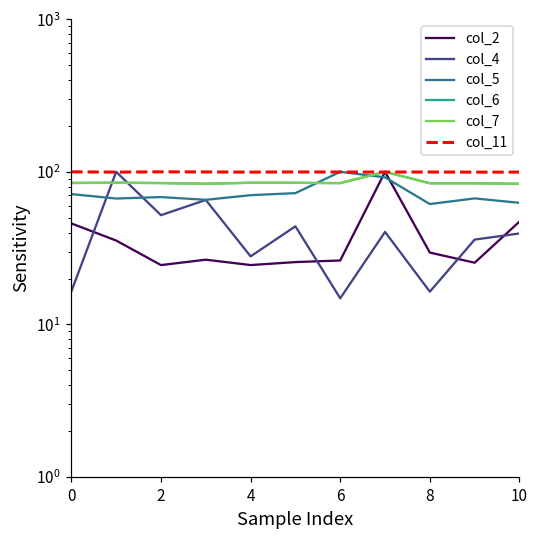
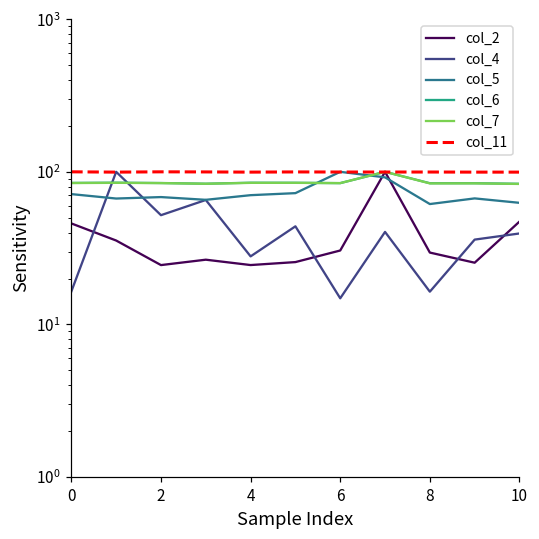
col_2, 6: 26 -> 31
